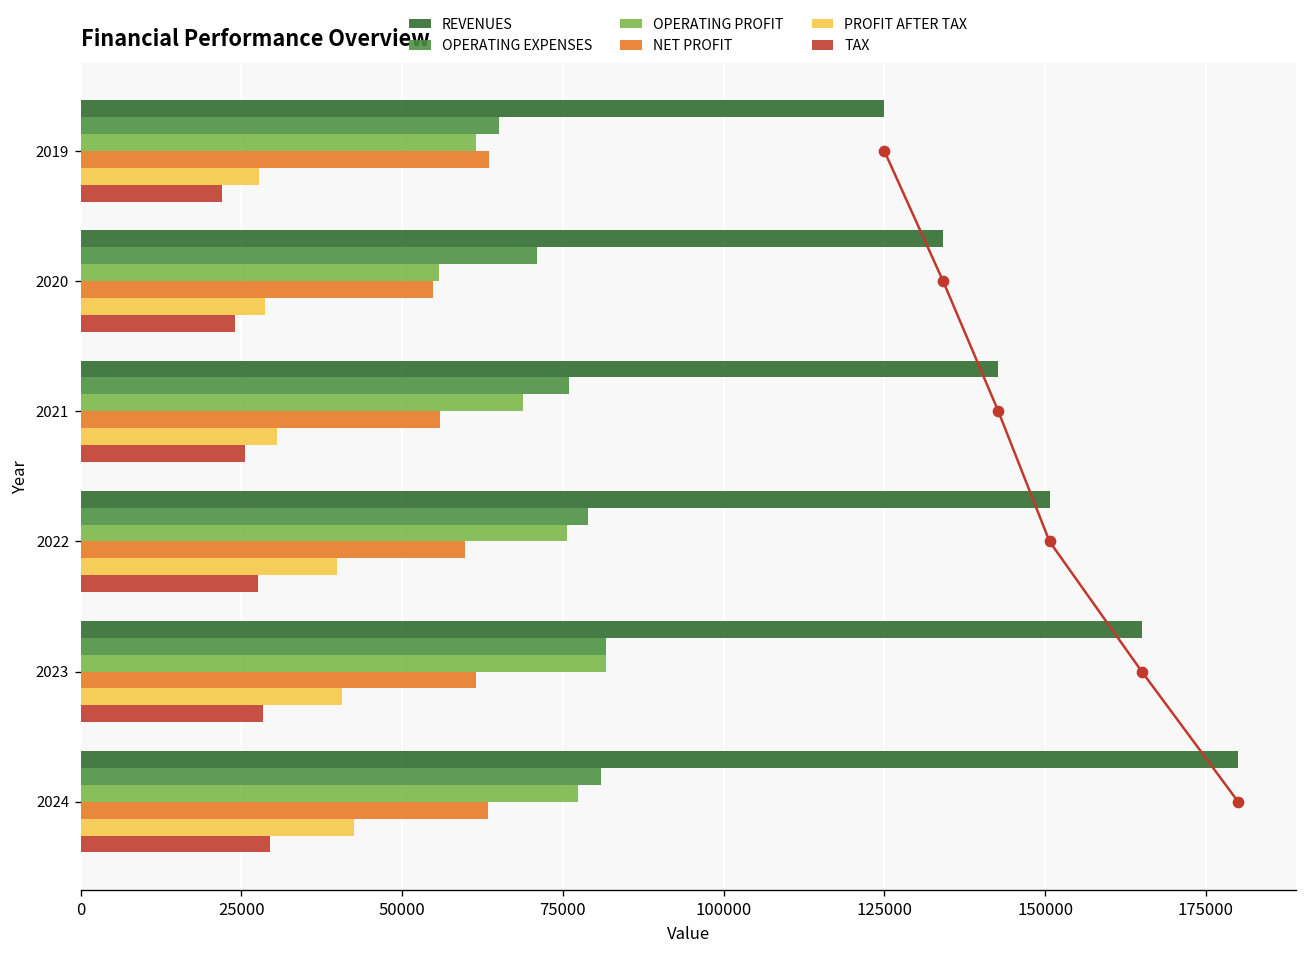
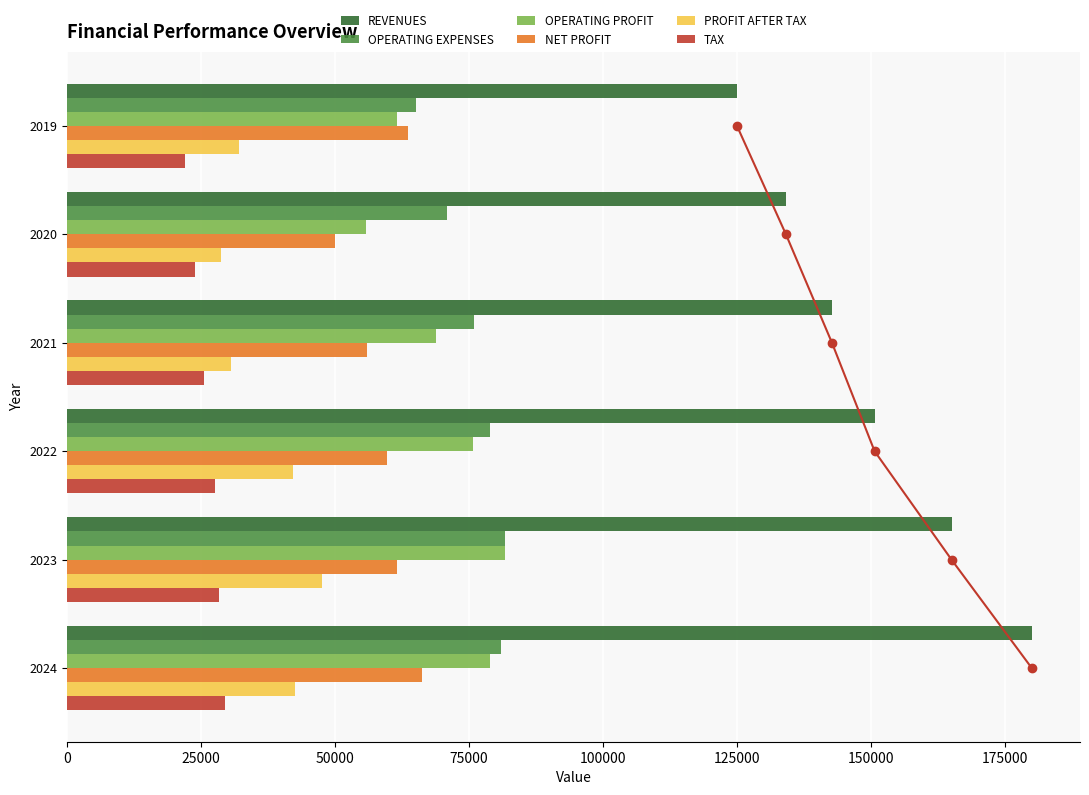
PROFIT AFTER TAX, 2019: 28000 -> 32000
NET PROFIT, 2020: 55000 -> 50000
PROFIT AFTER TAX, 2022: 40000 -> 42000
PROFIT AFTER TAX, 2023: 41000 -> 48000
OPERATING PROFIT, 2024: 77000 -> 79000
NET PROFIT, 2024: 63000 -> 66000
